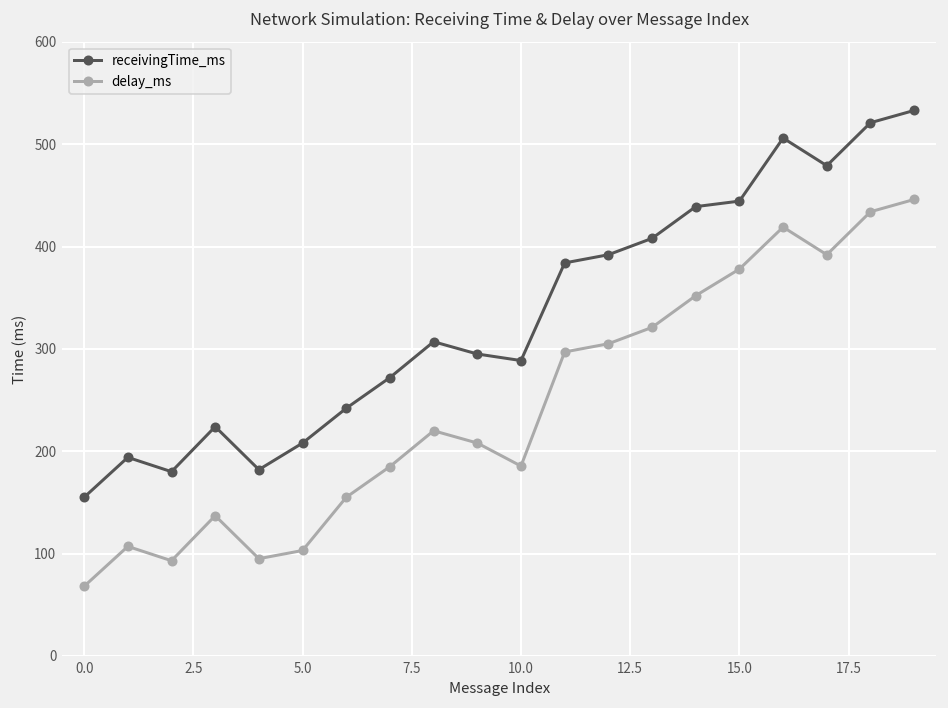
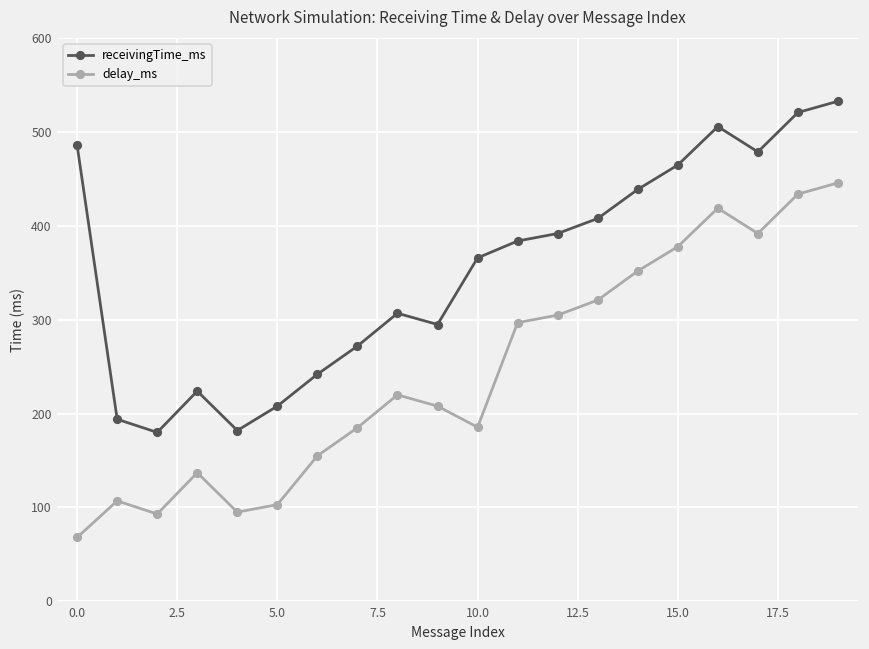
receivingTime_ms, 0.0: 160 -> 490
receivingTime_ms, 10.0: 290 -> 370
receivingTime_ms, 15.0: 440 -> 470
